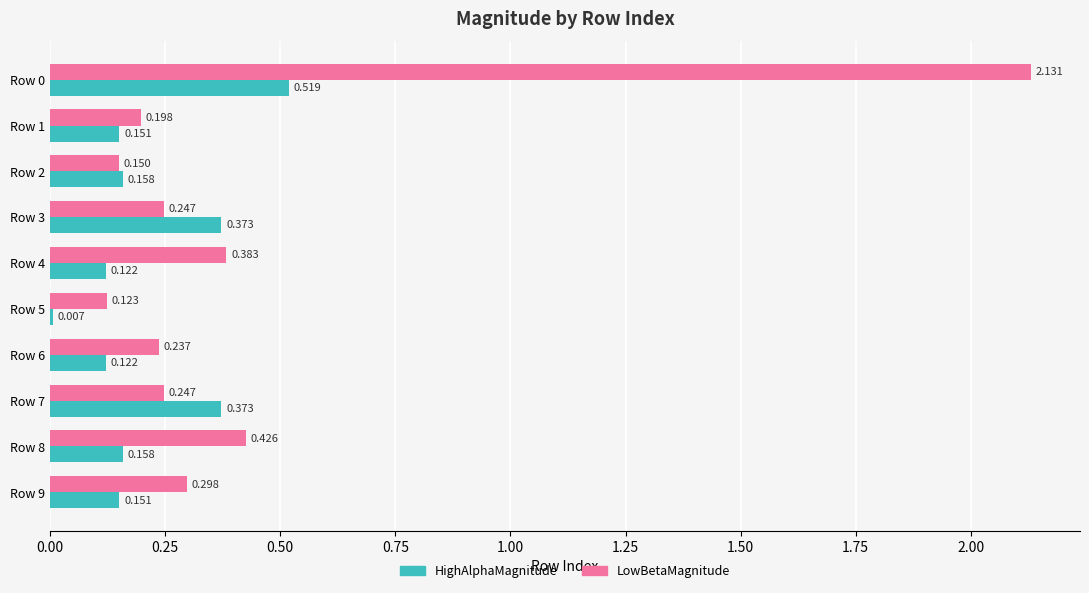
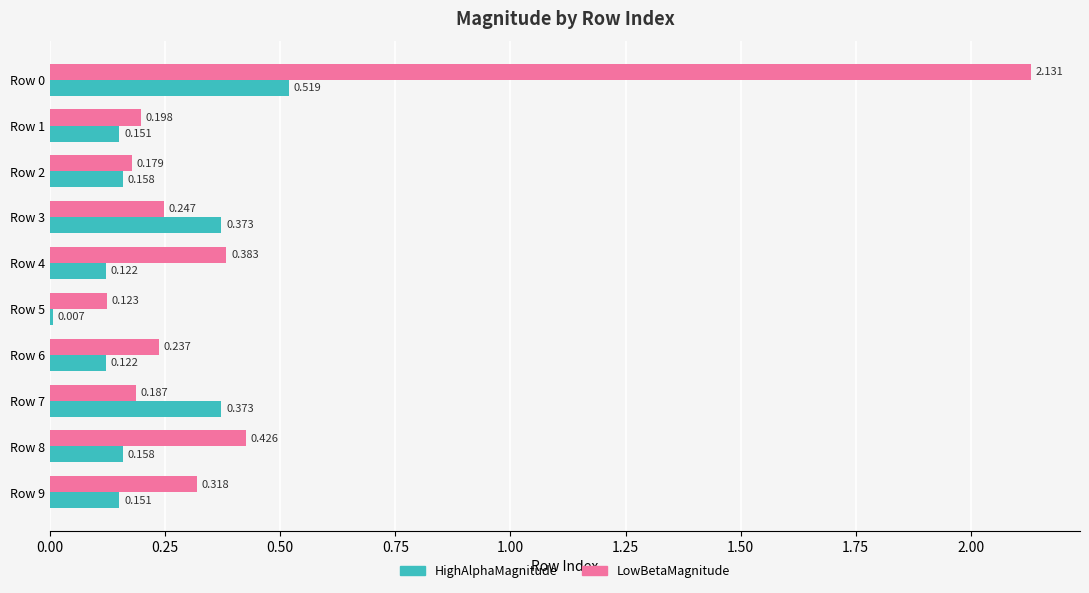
LowBetaMagnitude, Row 2: 0.150 -> 0.179
LowBetaMagnitude, Row 7: 0.247 -> 0.187
LowBetaMagnitude, Row 9: 0.298 -> 0.318
